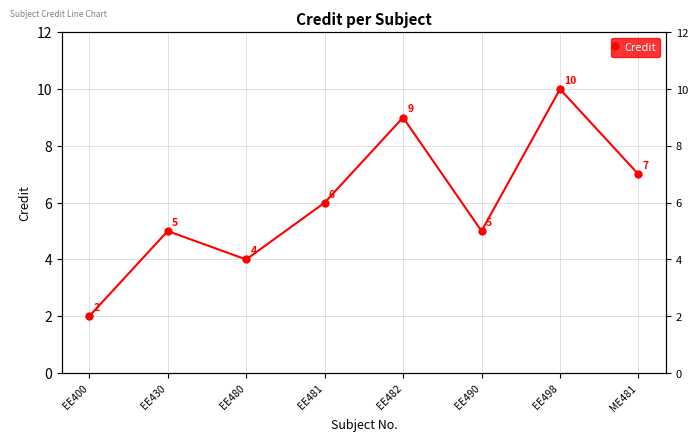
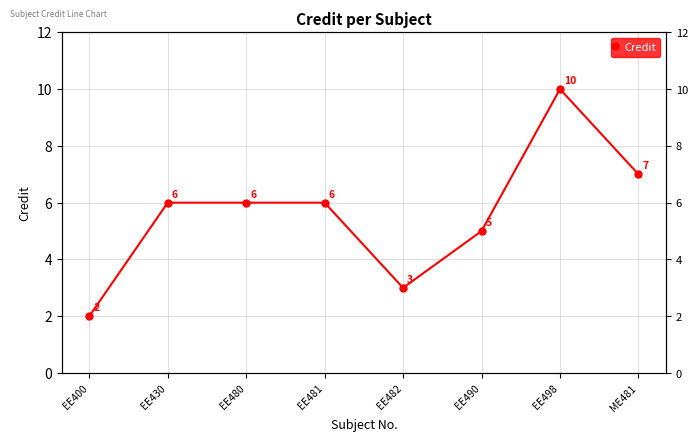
EE430: 5 -> 6
EE480: 4 -> 6
EE482: 9 -> 3
